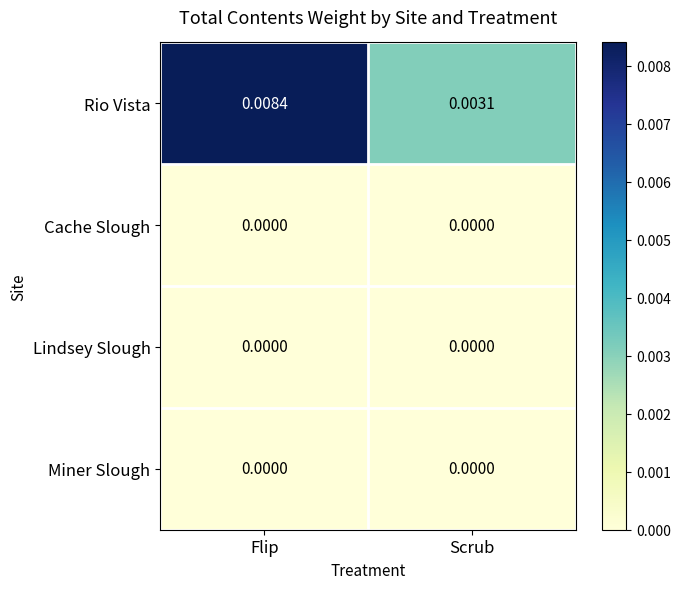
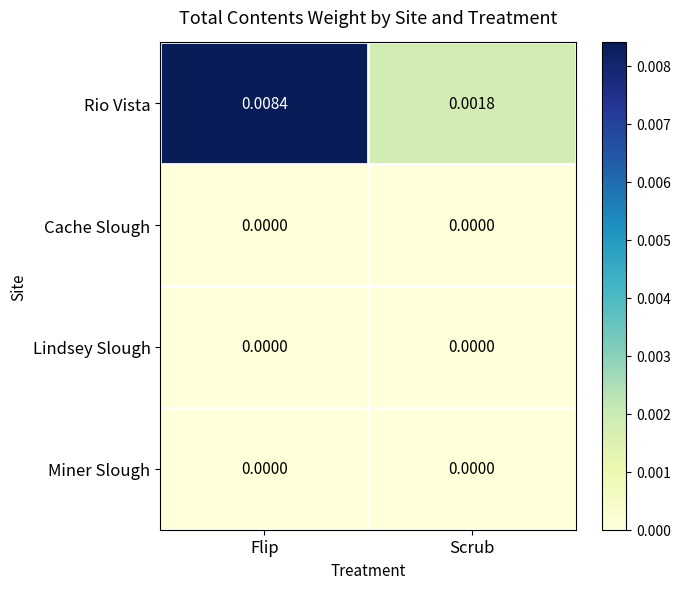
Rio Vista, Scrub: 0.0031 -> 0.0018
